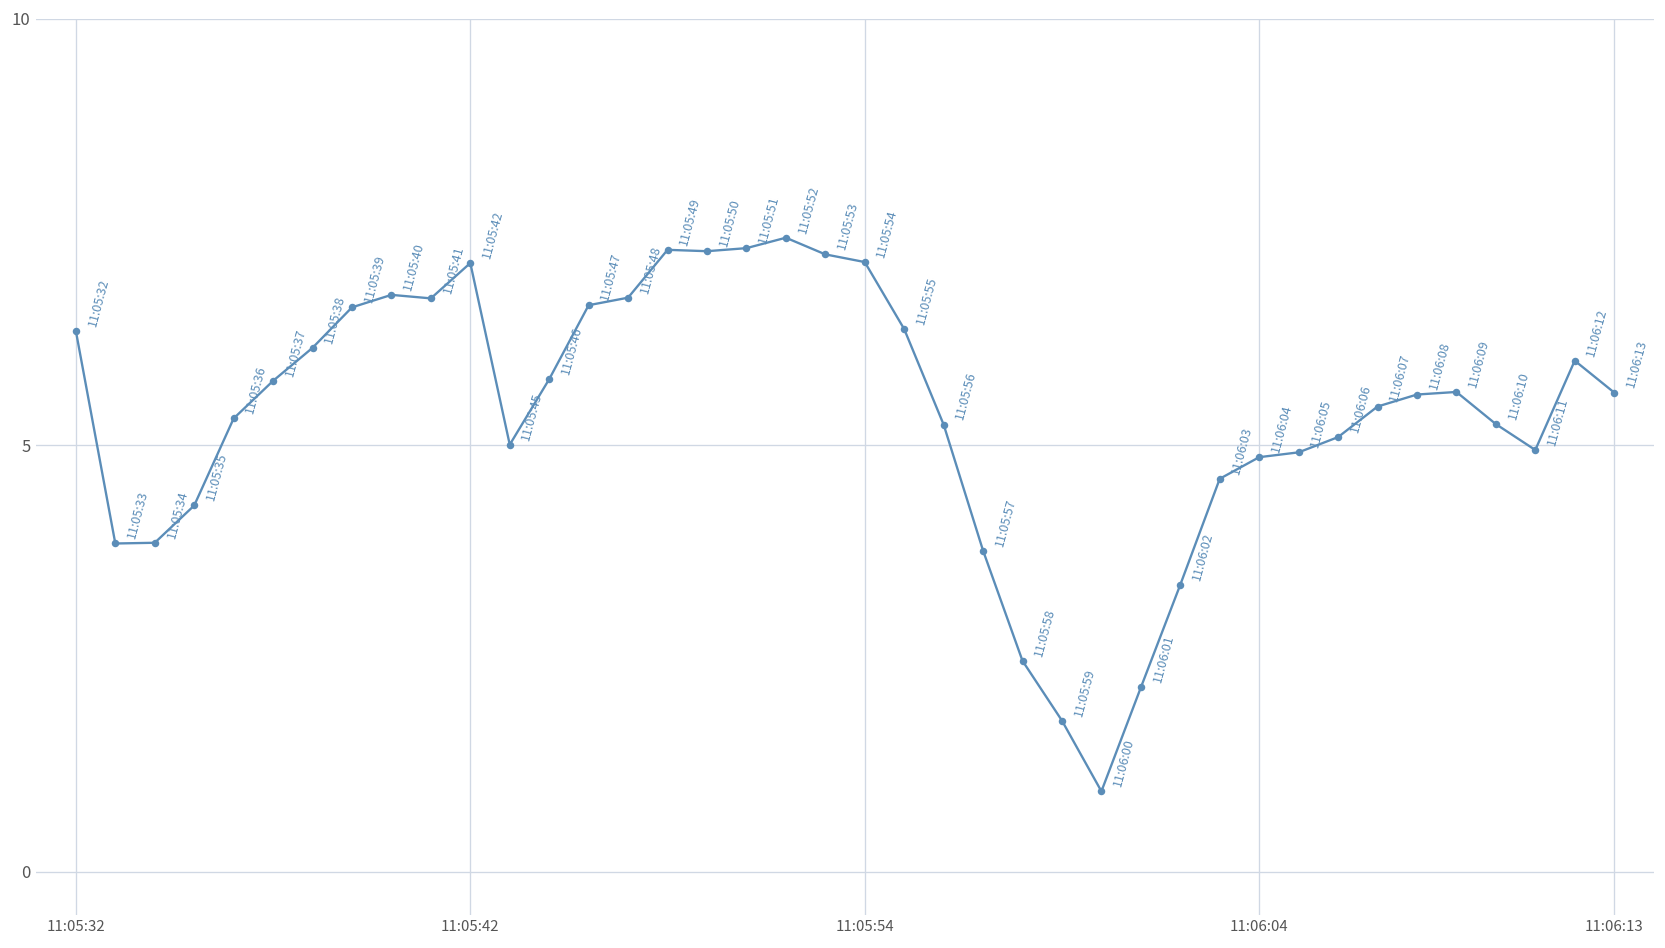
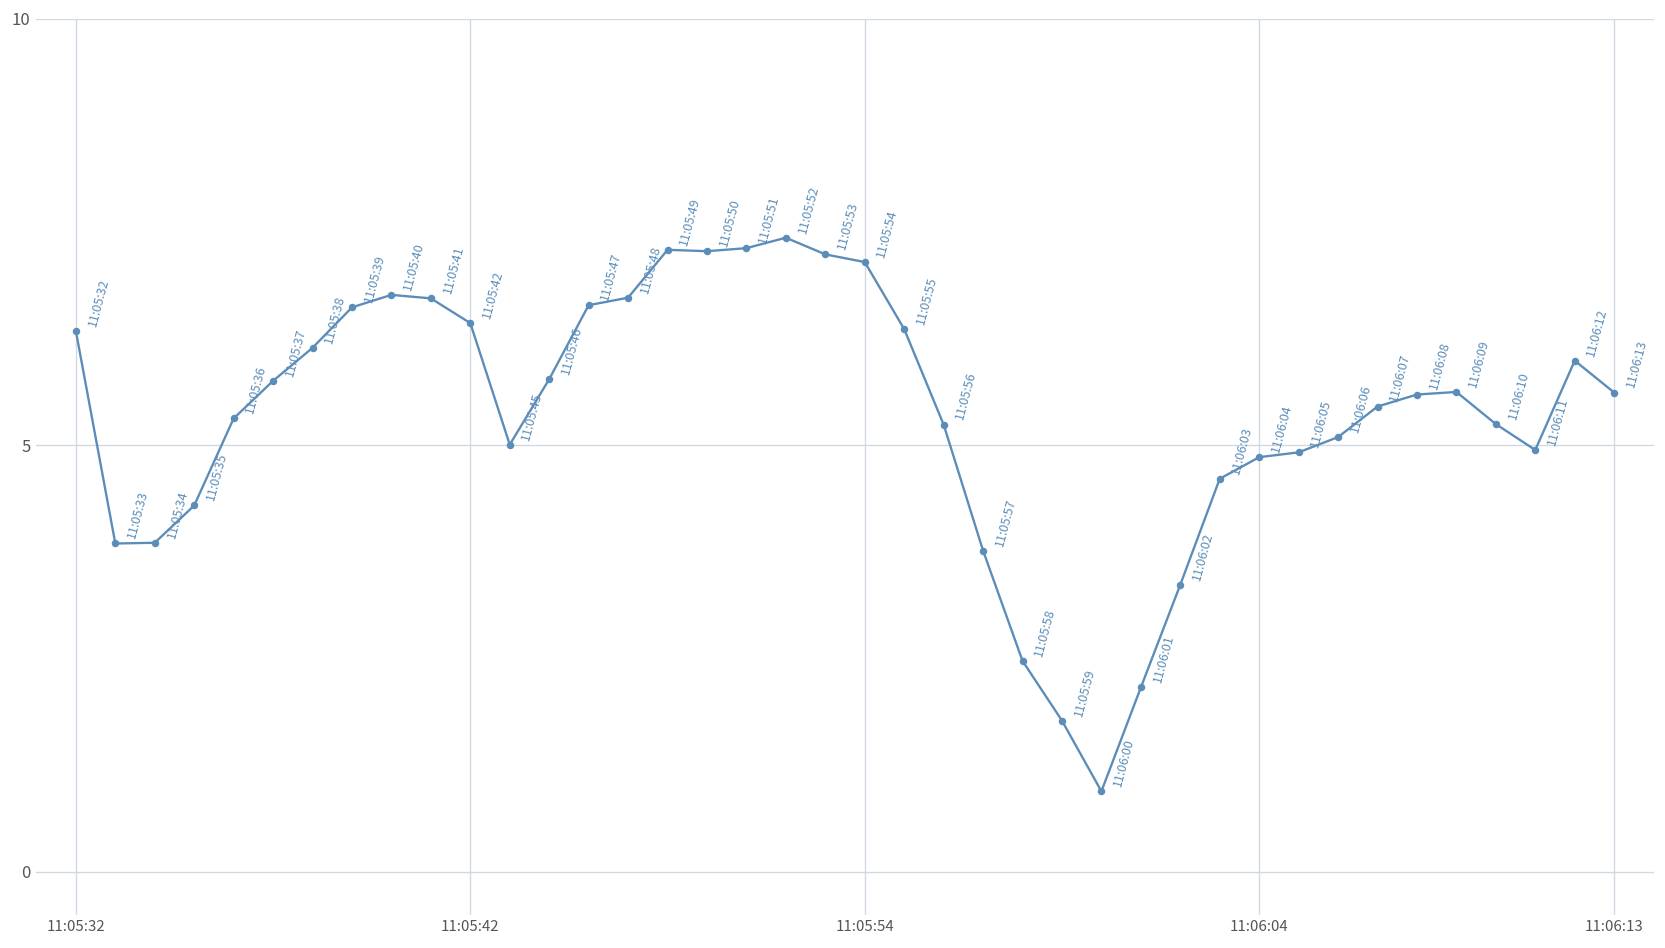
11:05:42: 7.1 -> 6.4
